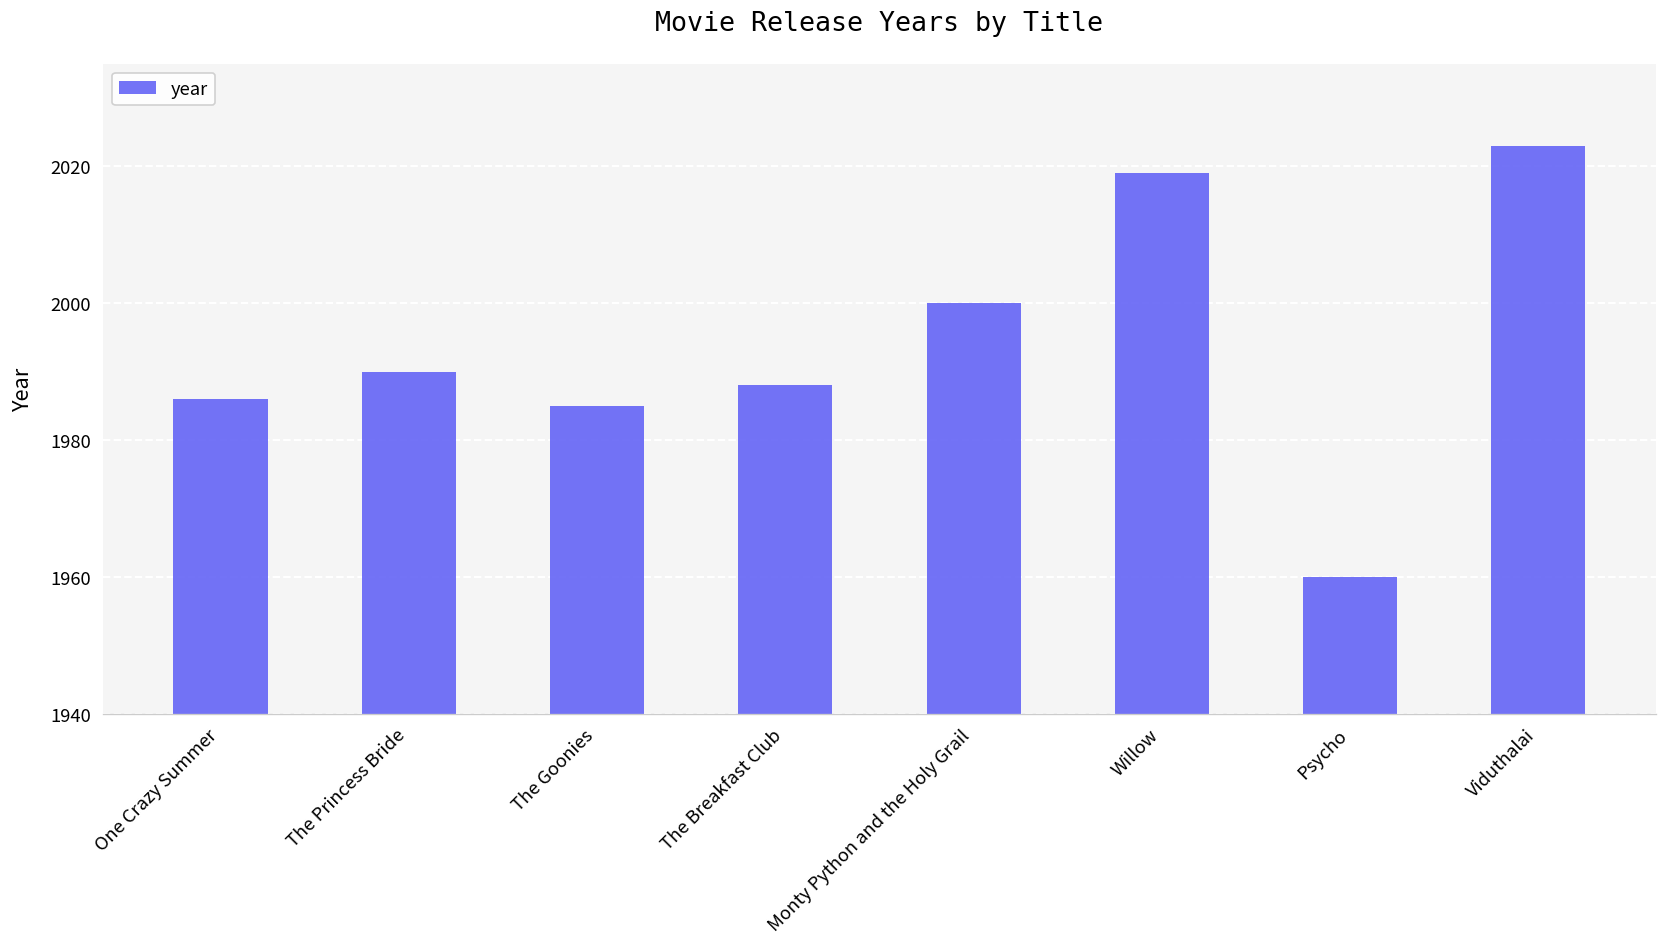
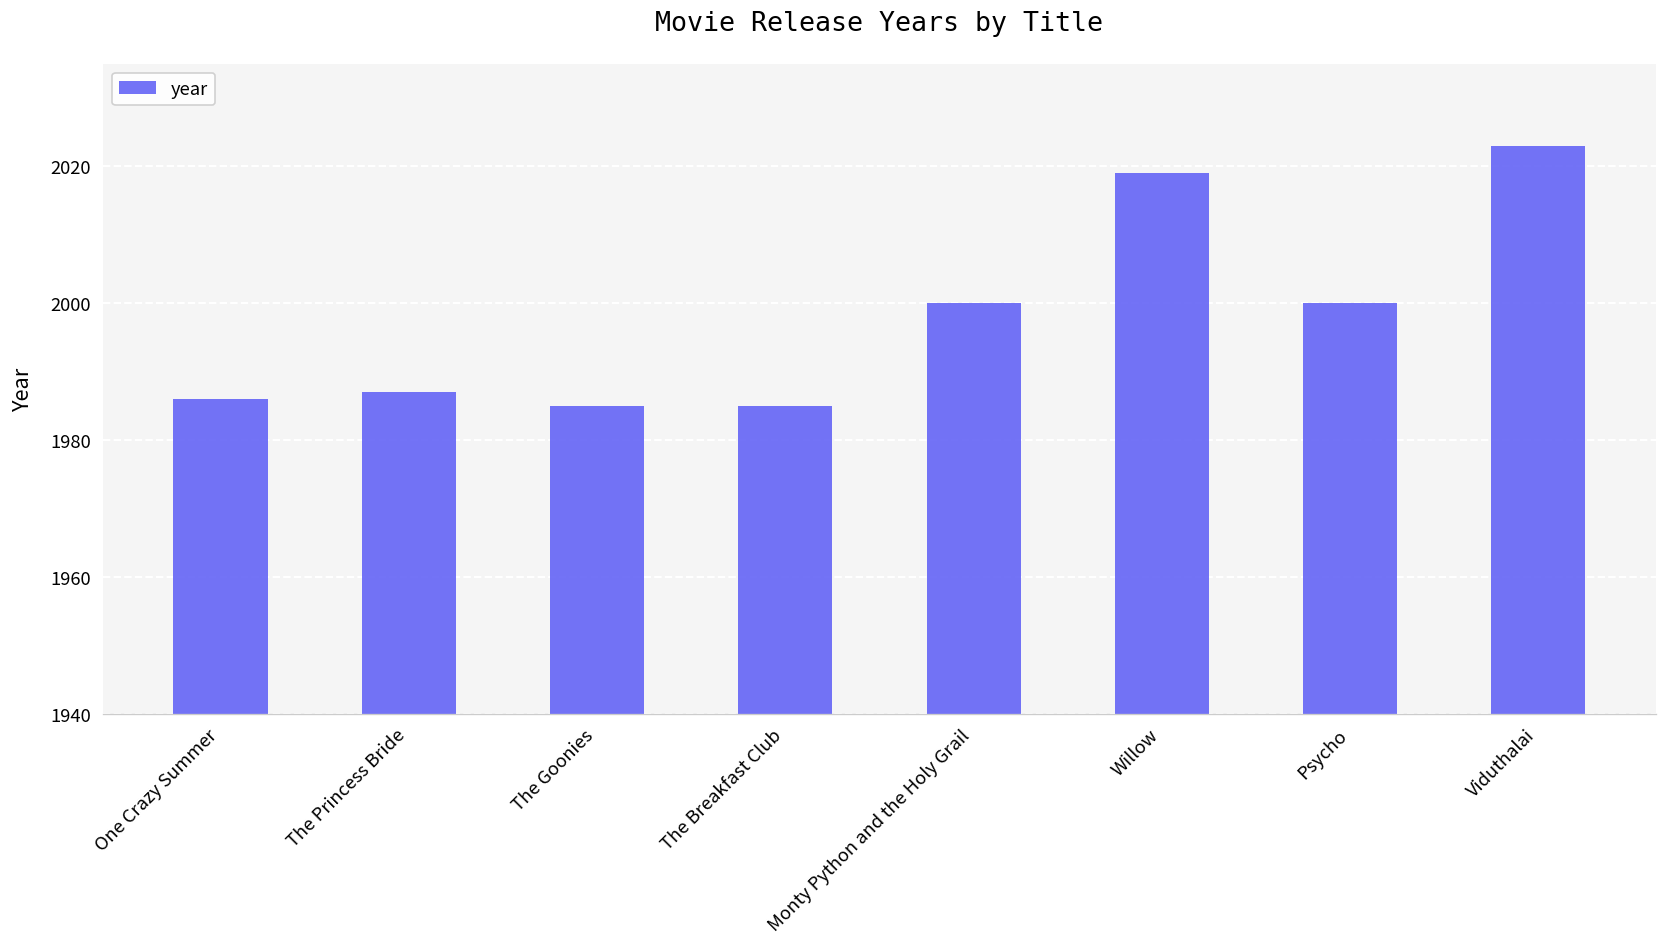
The Princess Bride: 1990 -> 1987
The Breakfast Club: 1988 -> 1985
Psycho: 1960 -> 2000
